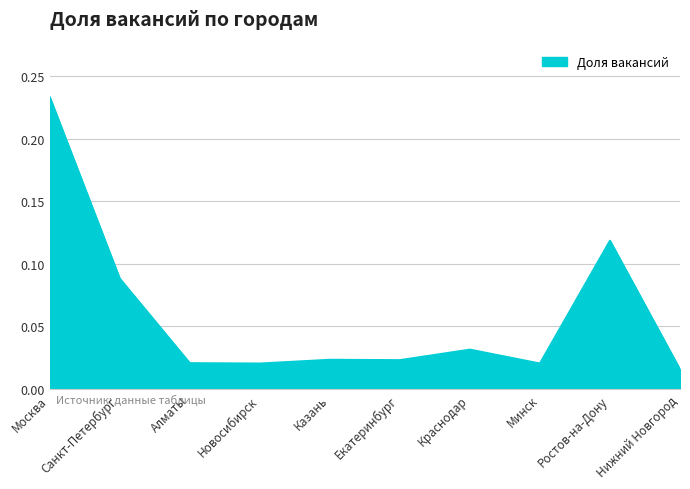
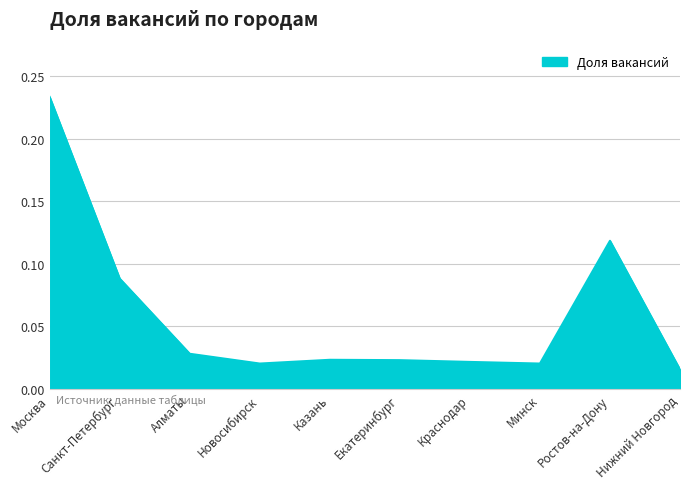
Алматы: 0.021 -> 0.028
Краснодар: 0.032 -> 0.022
